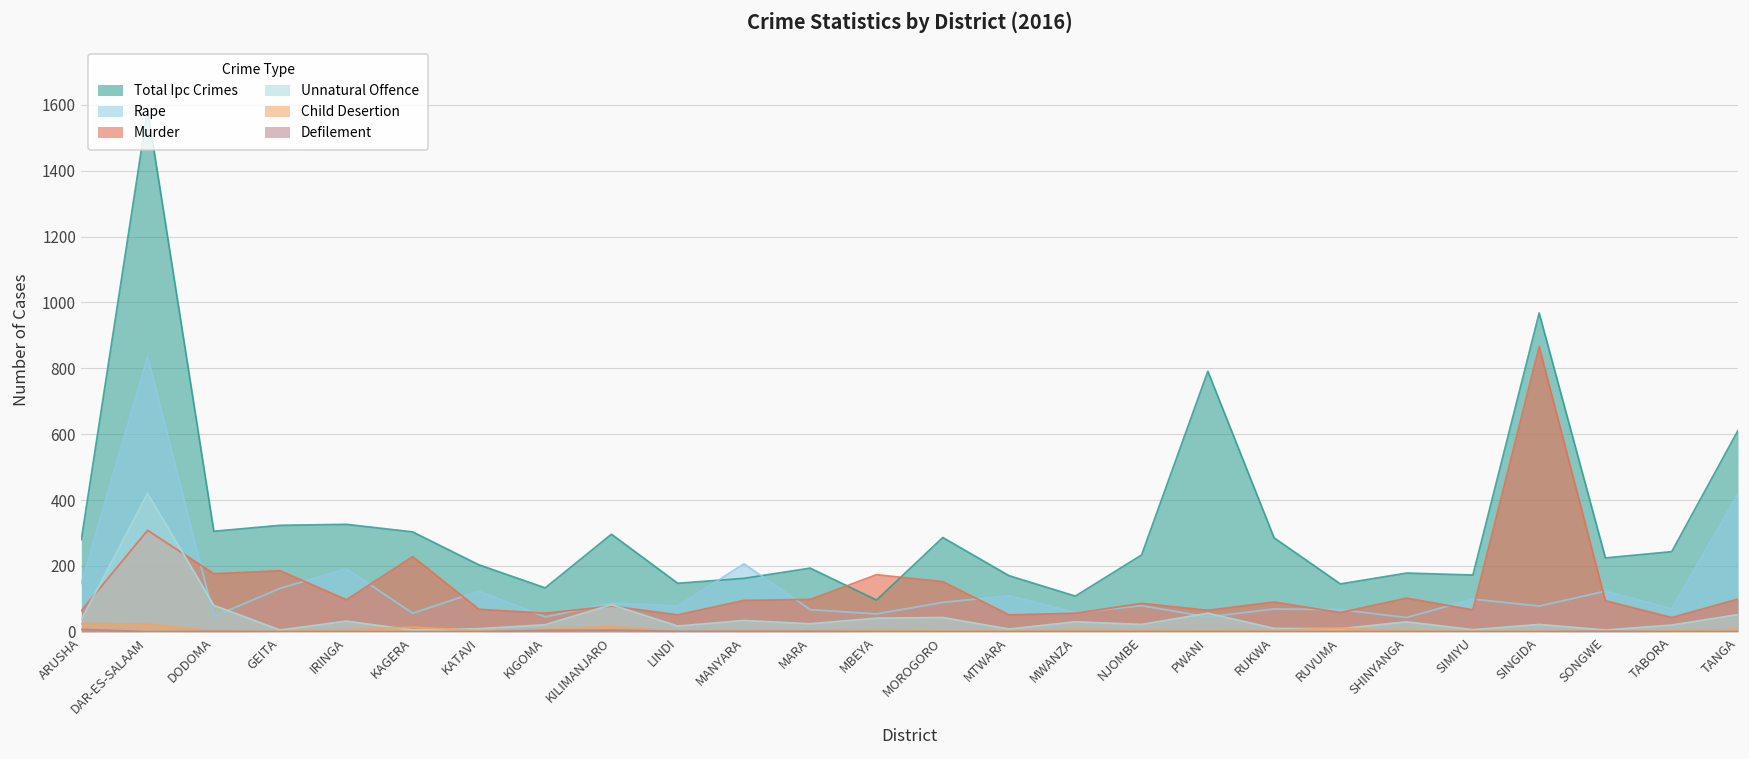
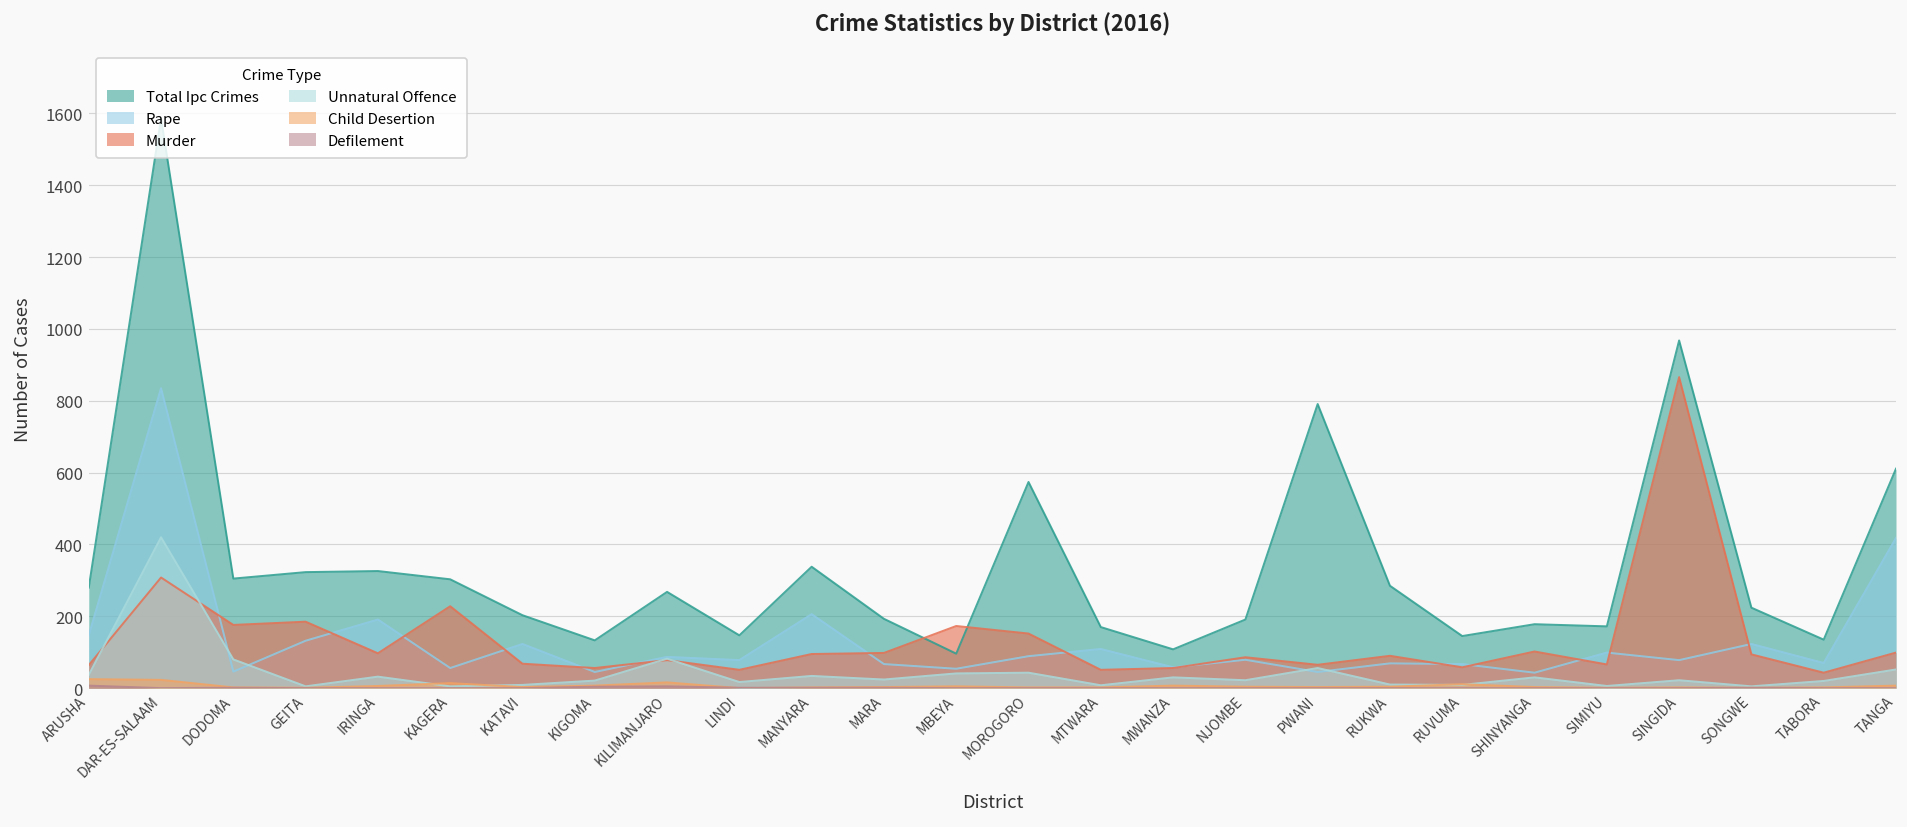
Total Ipc Crimes, KILIMANJARO: 300 -> 270
Total Ipc Crimes, MANYARA: 160 -> 340
Total Ipc Crimes, MOROGORO: 290 -> 570
Total Ipc Crimes, NJOMBE: 230 -> 190
Total Ipc Crimes, TABORA: 240 -> 140
